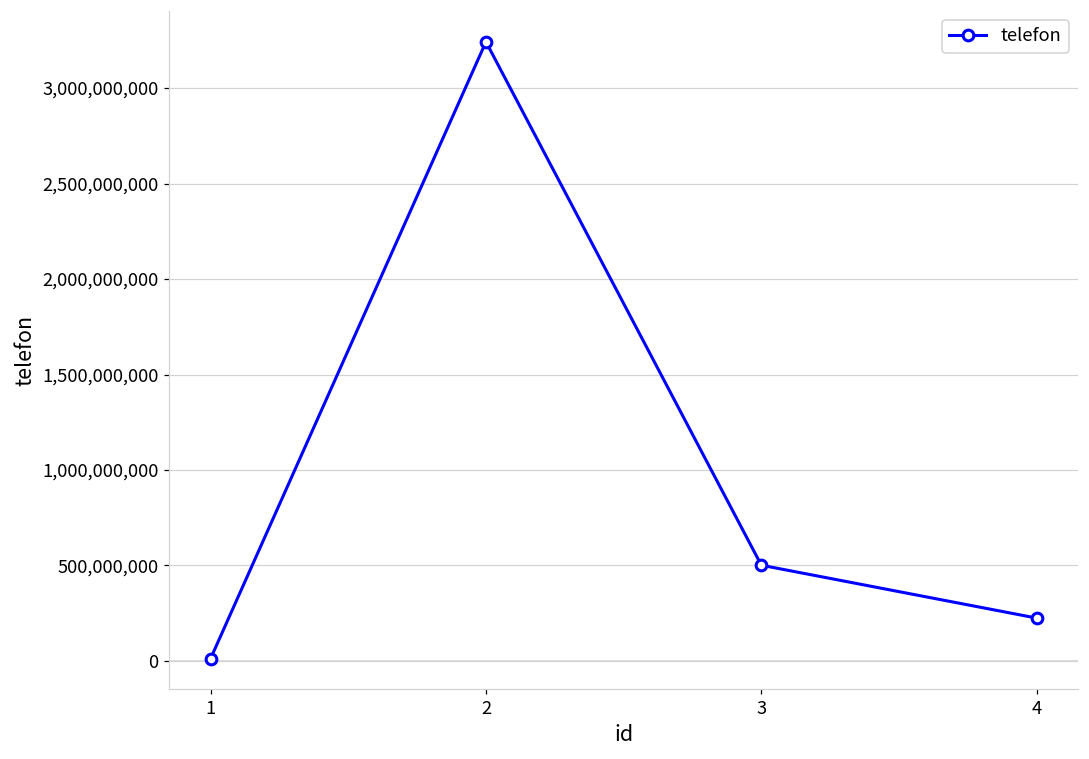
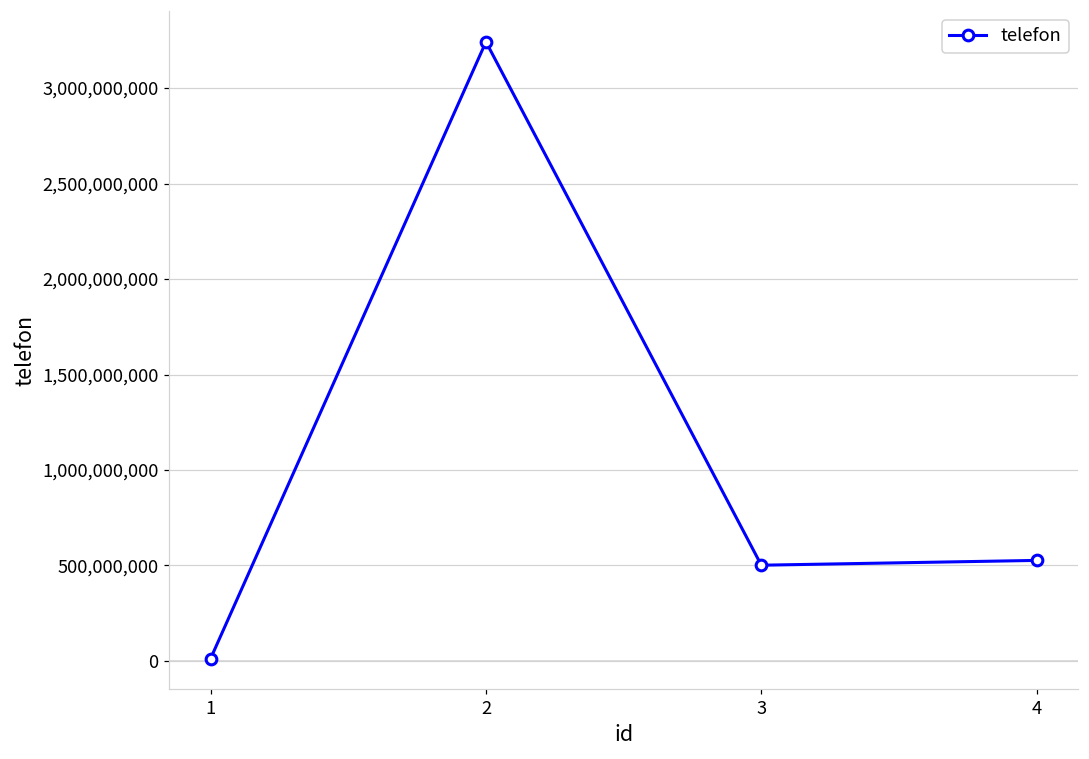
4: 220,000,000 -> 530,000,000
